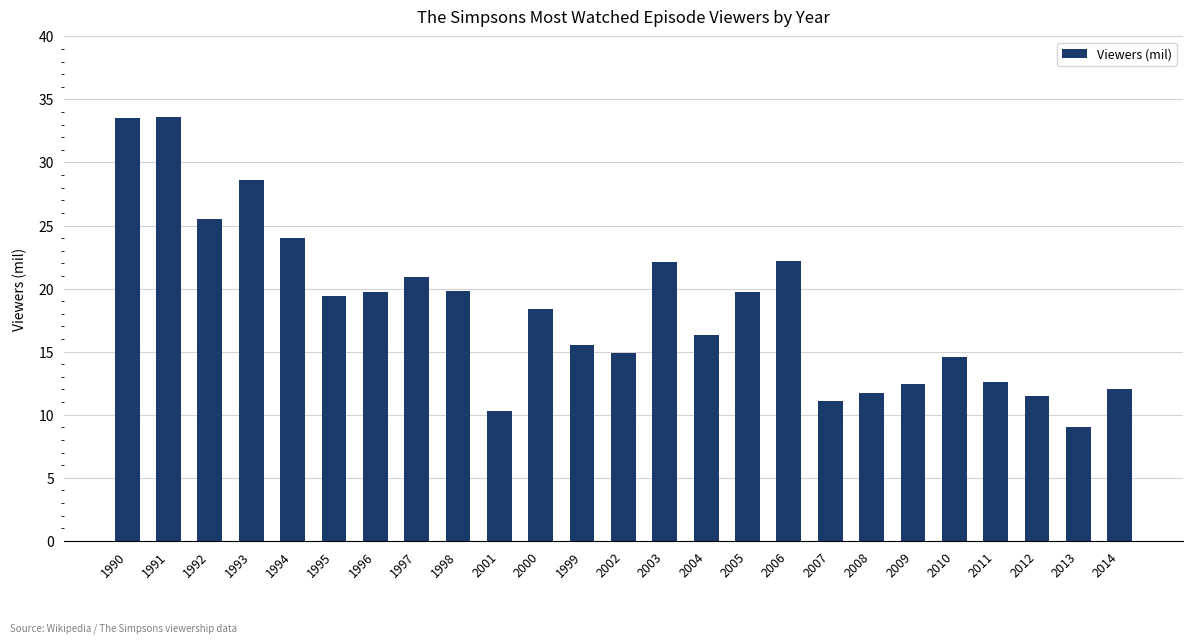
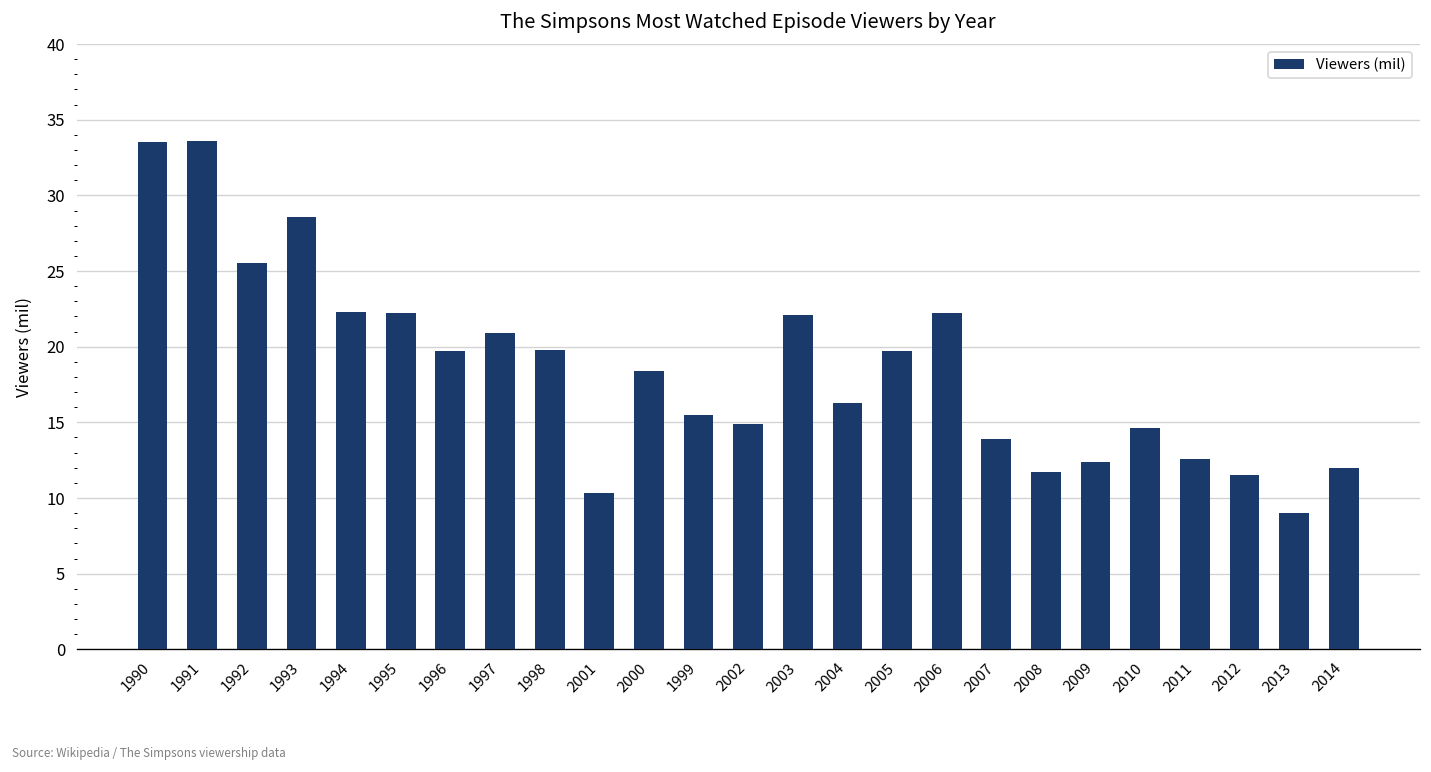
1994: 24.0 -> 22.3
1995: 19.4 -> 22.2
2007: 11.1 -> 13.9
